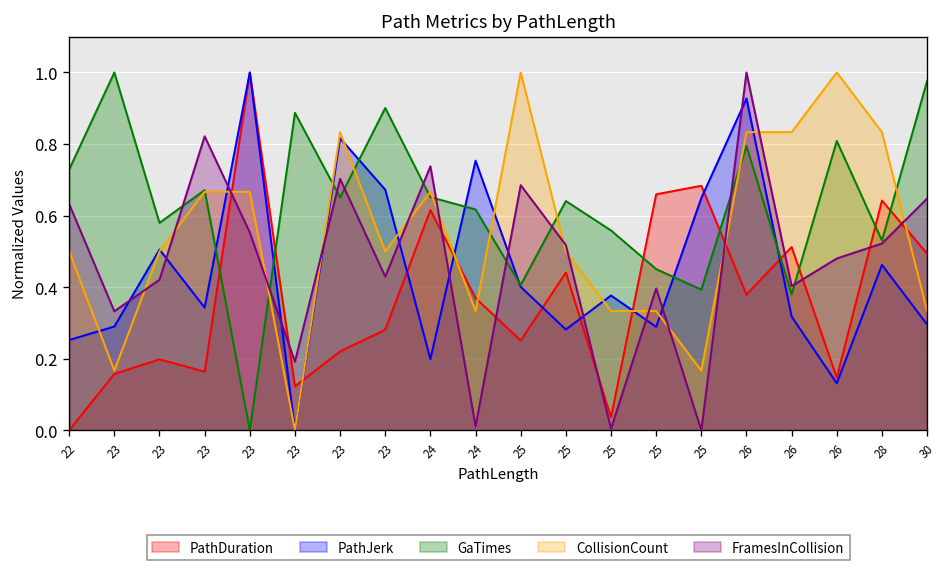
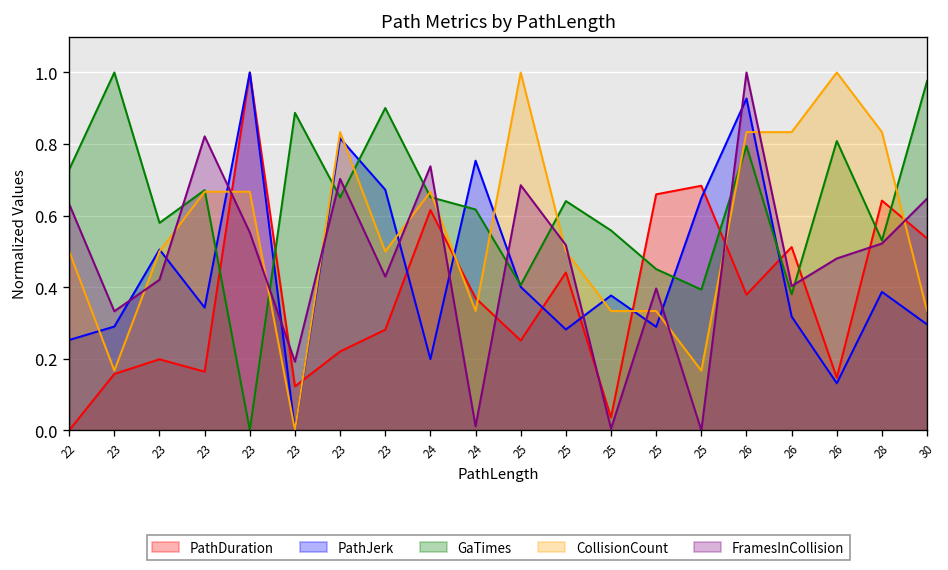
PathJerk, 28: 0.46 -> 0.39
PathDuration, 30: 0.49 -> 0.54
